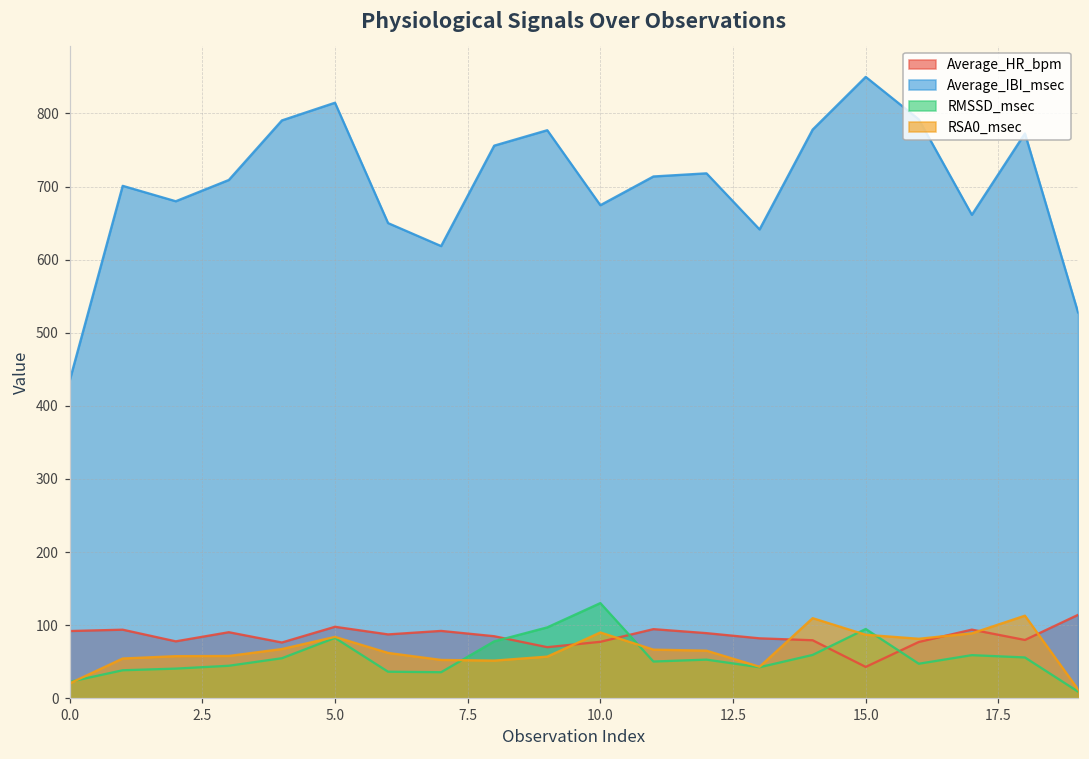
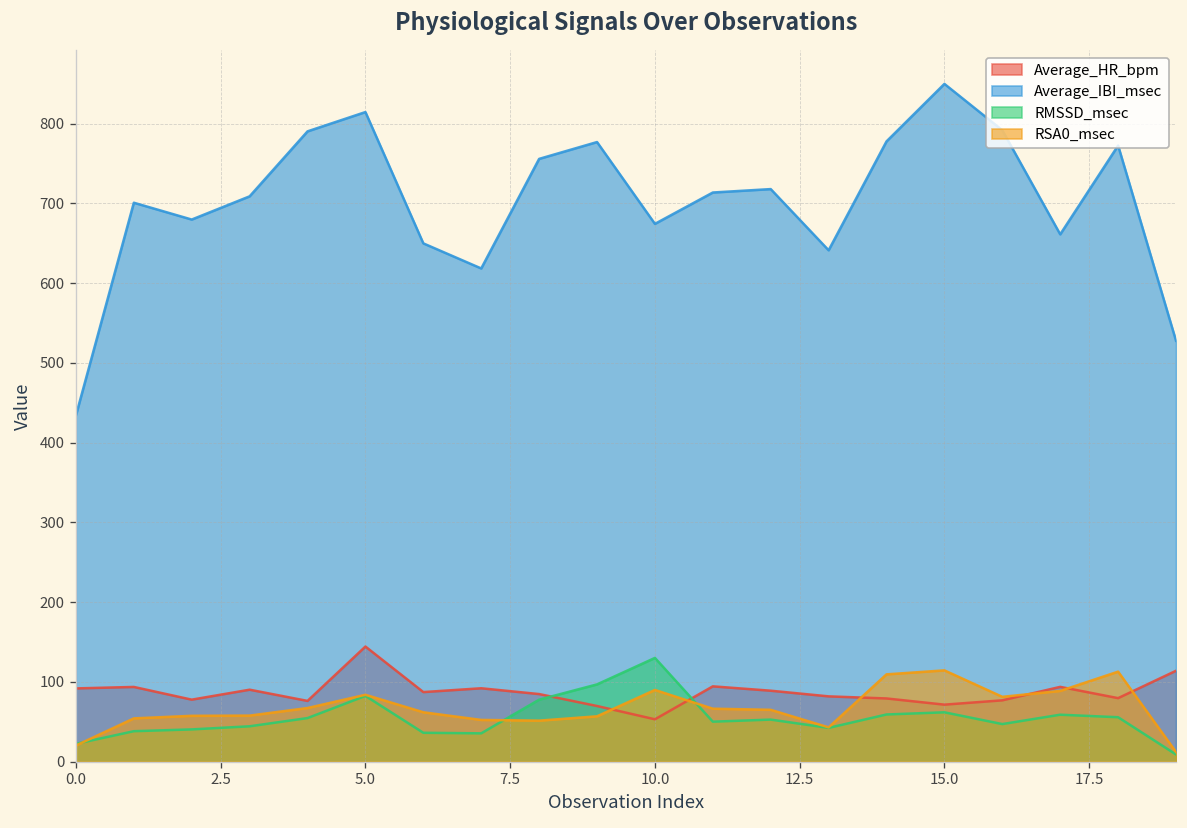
Average_HR_bpm, 5.0: 100 -> 140
Average_HR_bpm, 10.0: 80 -> 50
Average_HR_bpm, 15.0: 40 -> 70
RMSSD_msec, 15.0: 90 -> 60
RSA0_msec, 15.0: 90 -> 110
